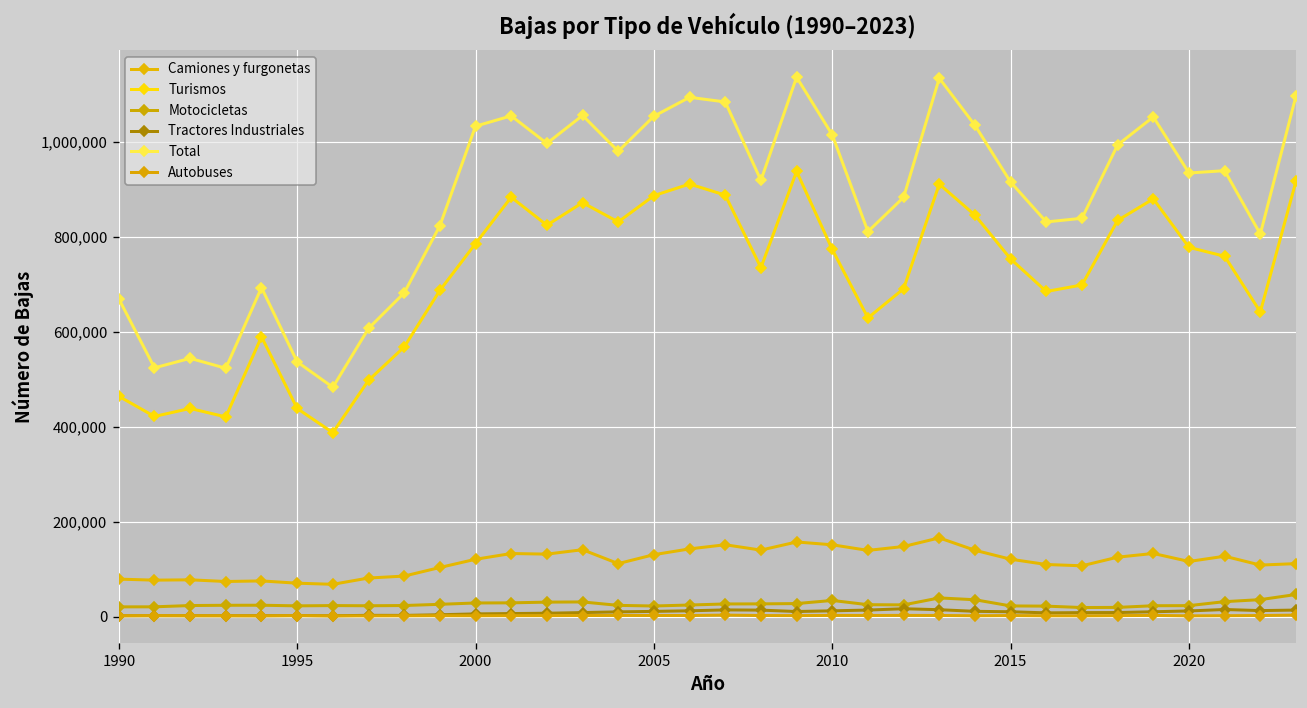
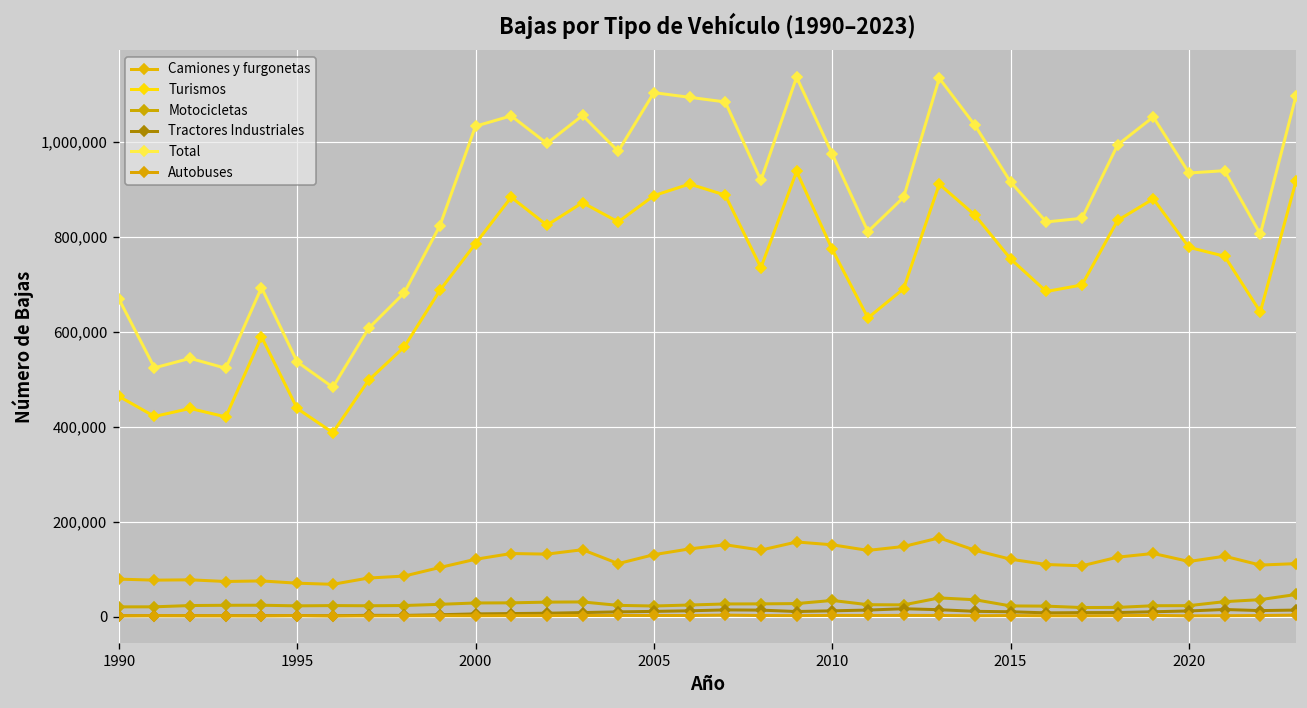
Total, 2005: 1,050,000 -> 1,100,000
Total, 2010: 1,010,000 -> 970,000
